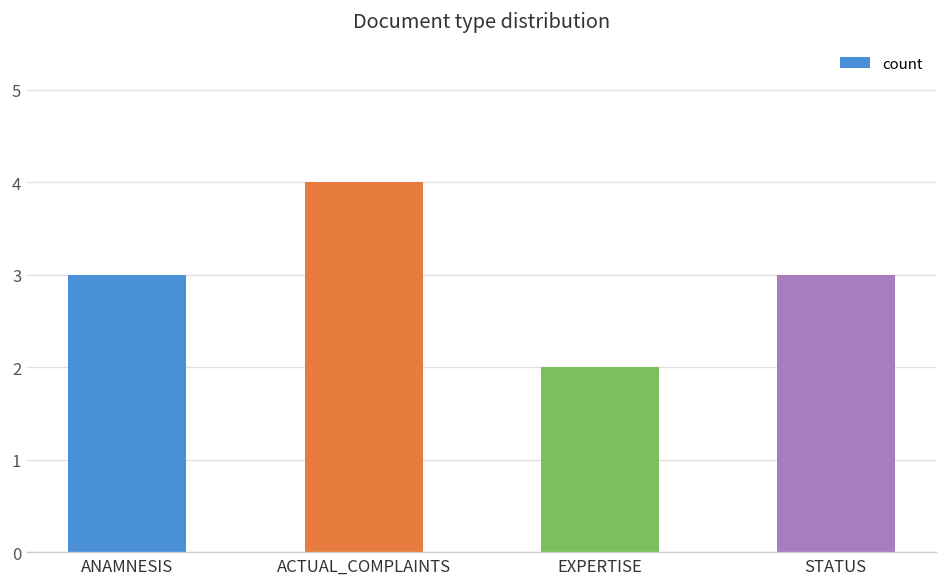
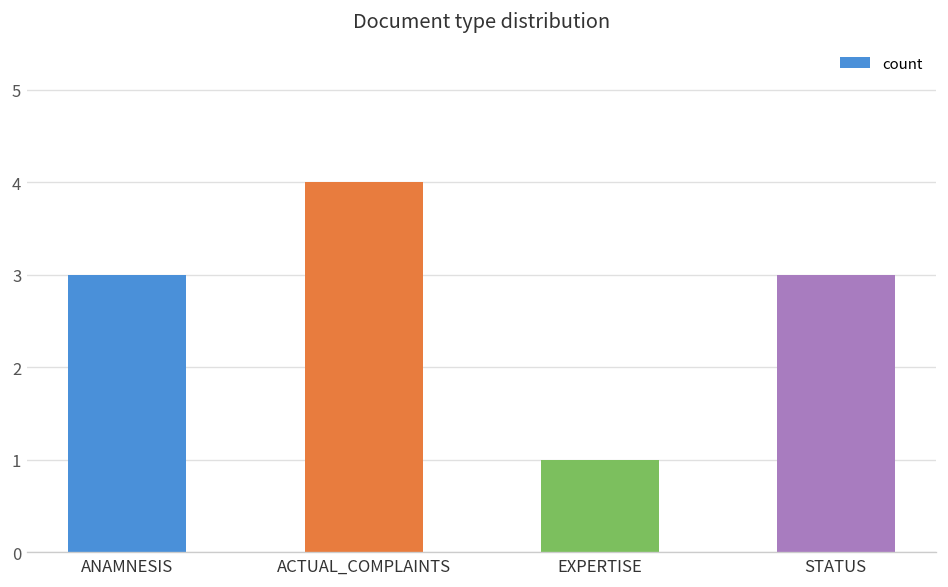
EXPERTISE: 2 -> 1
